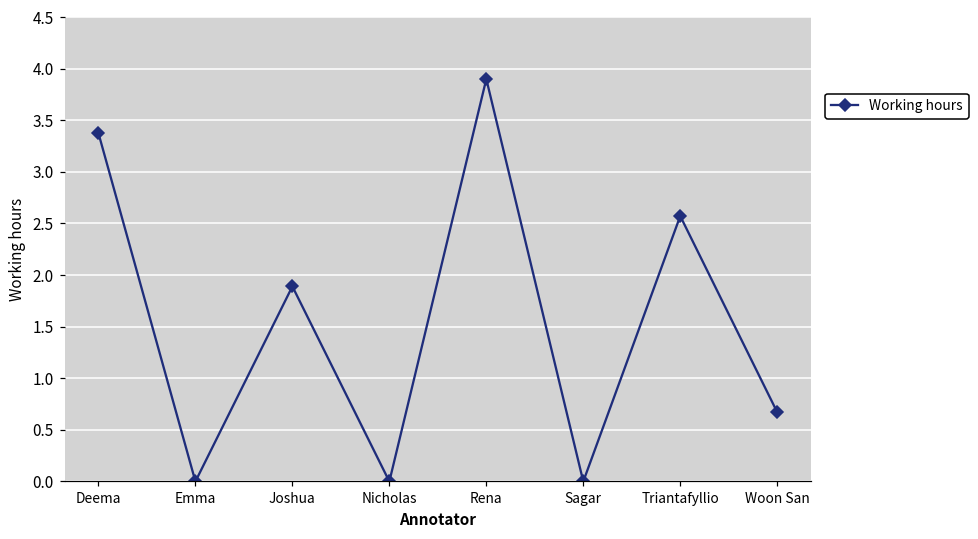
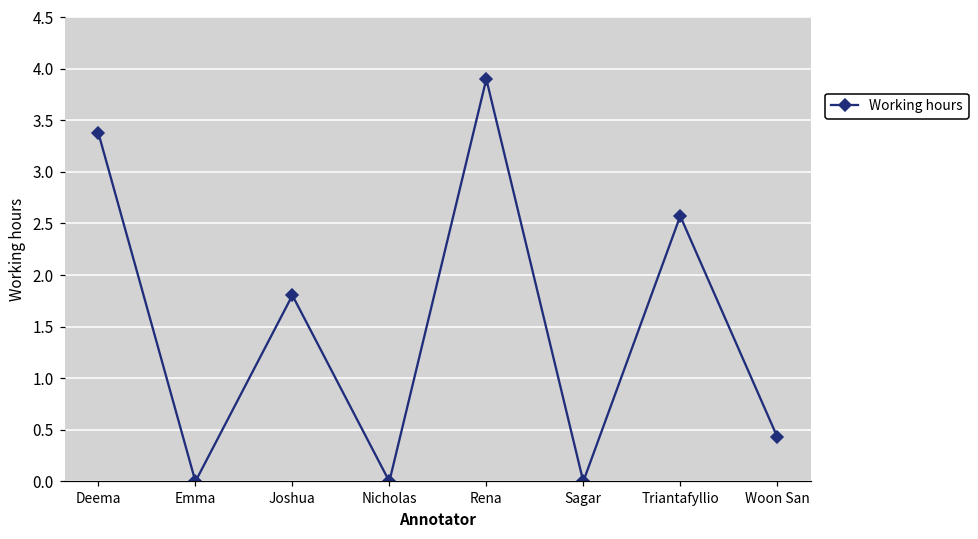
Joshua: 1.9 -> 1.8
Woon San: 0.7 -> 0.4
